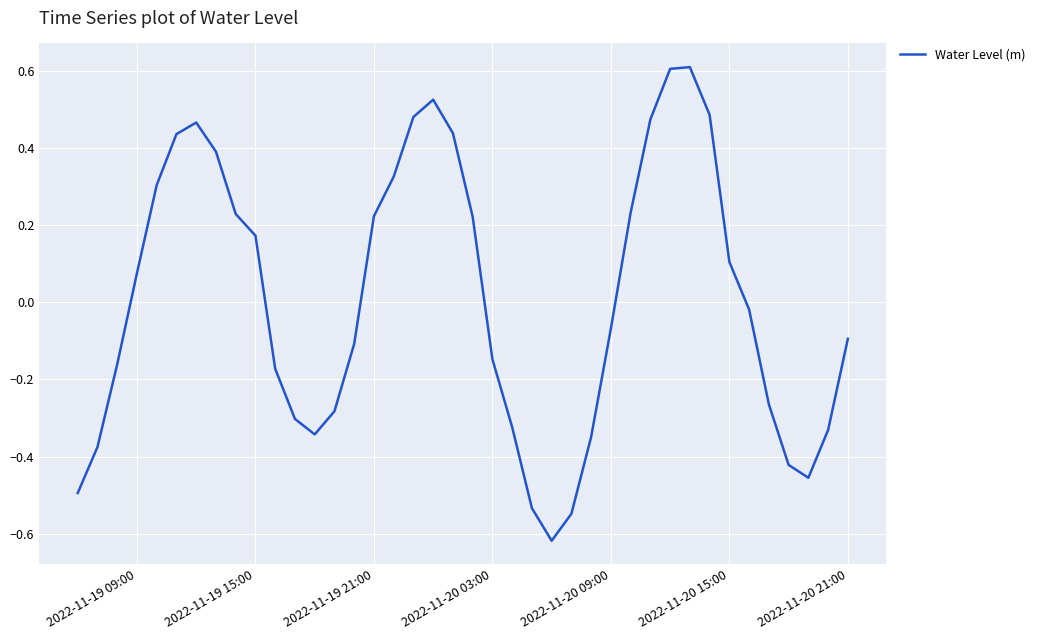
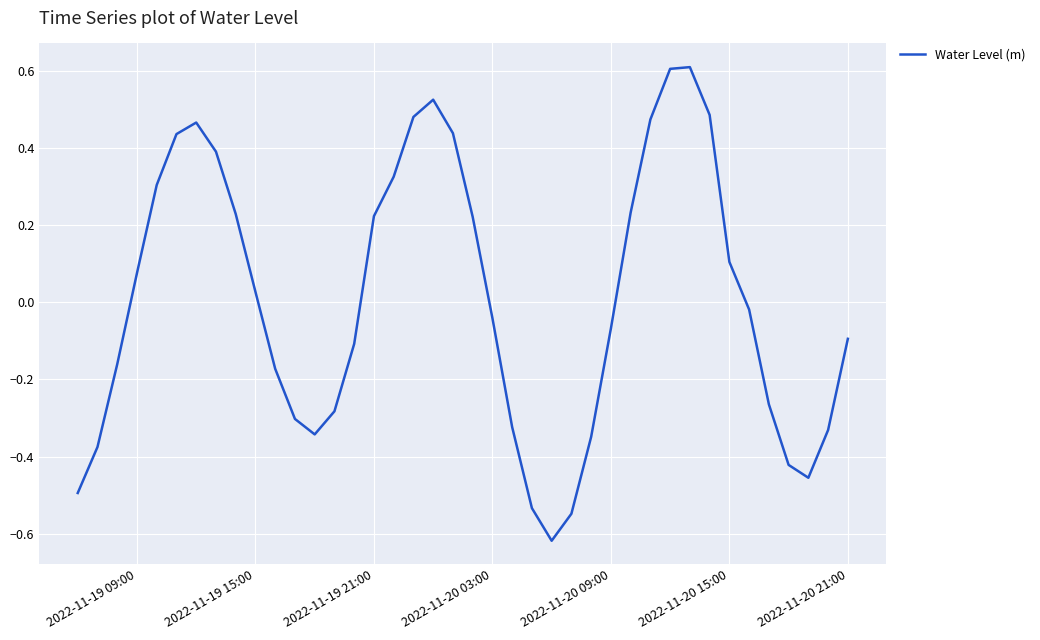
2022-11-19 15:00: 0.17 -> 0.03
2022-11-20 03:00: -0.15 -> -0.04
